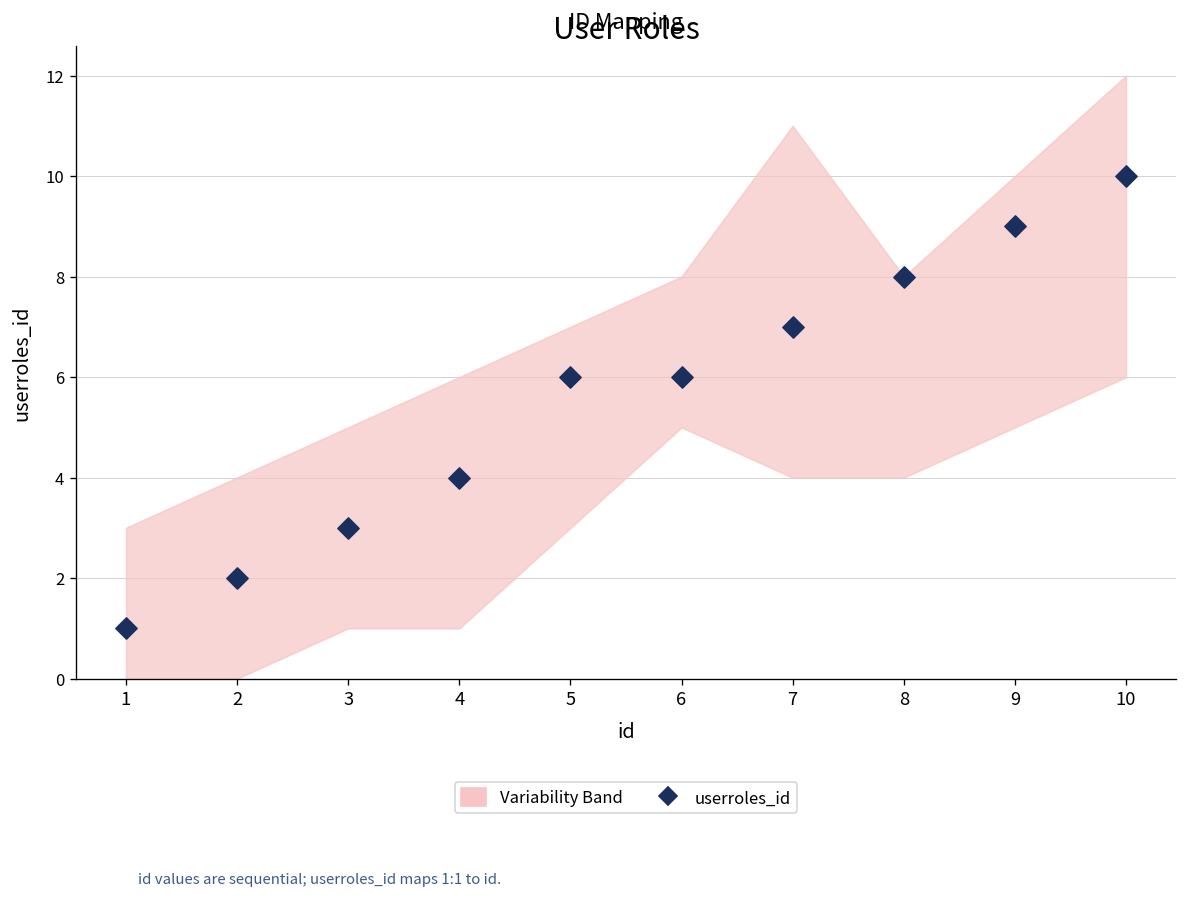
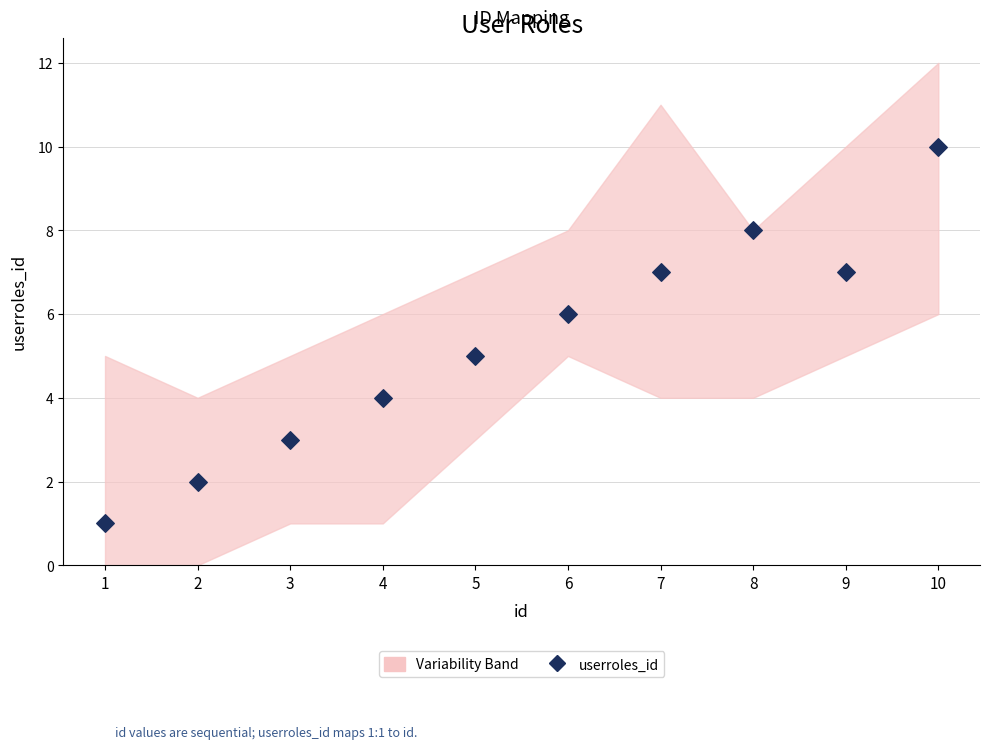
Variability Band, 1: 3 -> 5
userroles_id, 5: 6 -> 5
userroles_id, 9: 9 -> 7
